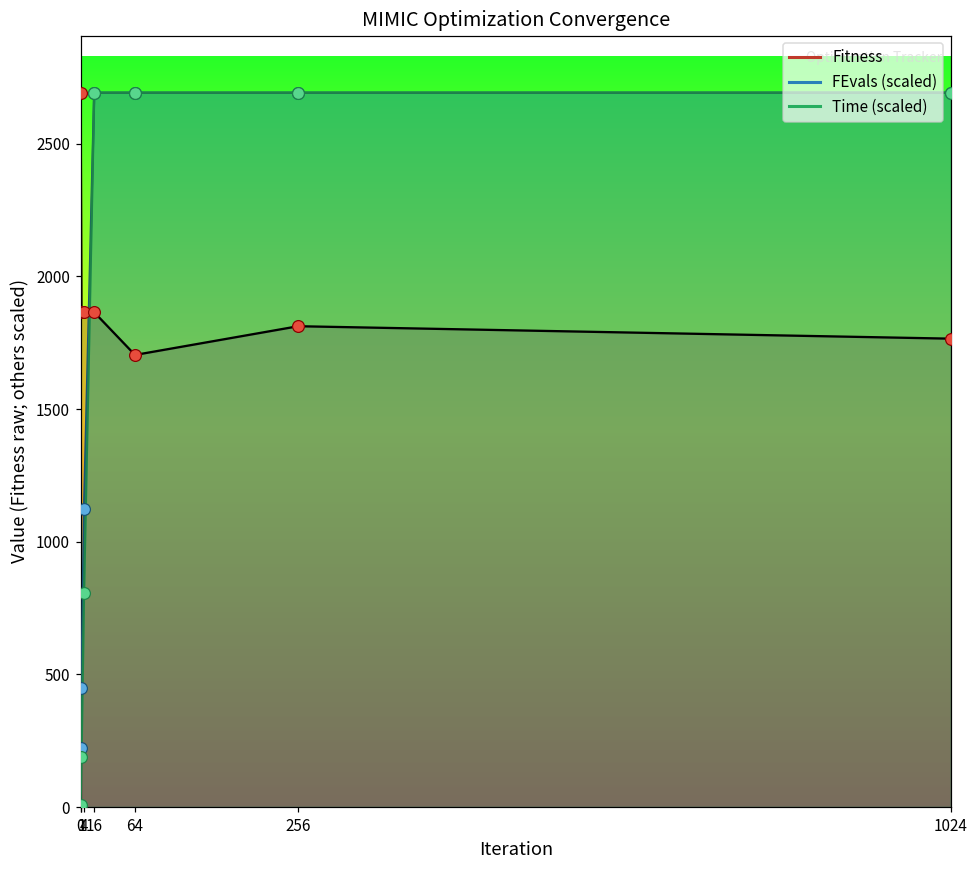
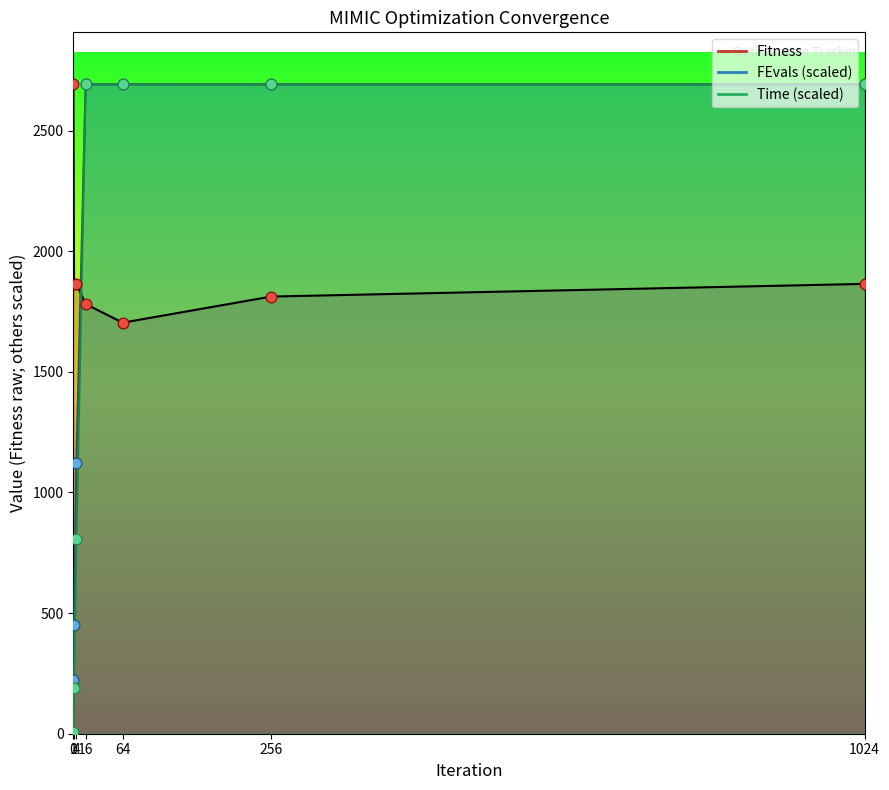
Fitness, 16: 1860 -> 1780
Fitness, 1024: 1770 -> 1860
